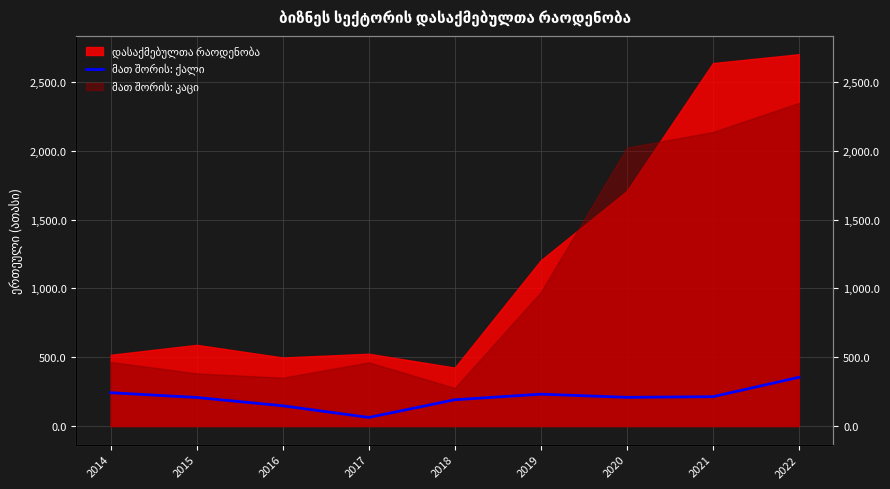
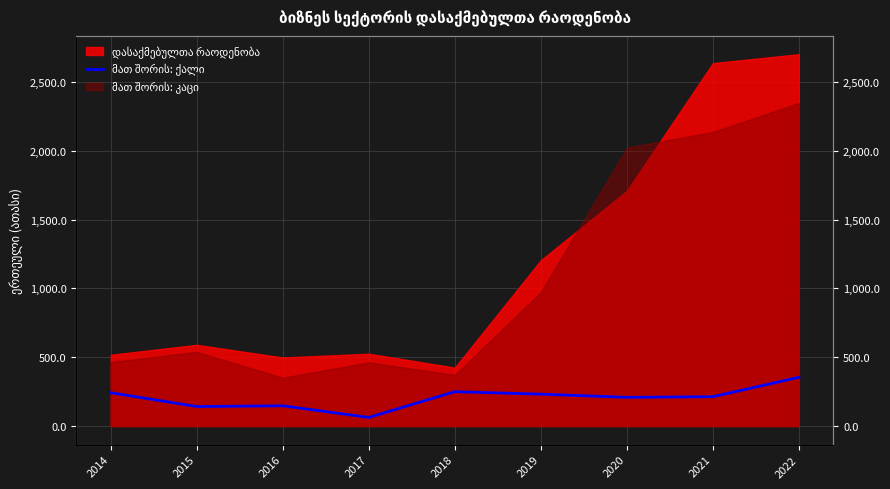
მათ შორის: ქალი, 2015: 210 -> 140
მათ შორის: კაცი, 2015: 380 -> 540
მათ შორის: ქალი, 2018: 190 -> 250
მათ შორის: კაცი, 2018: 280 -> 370
